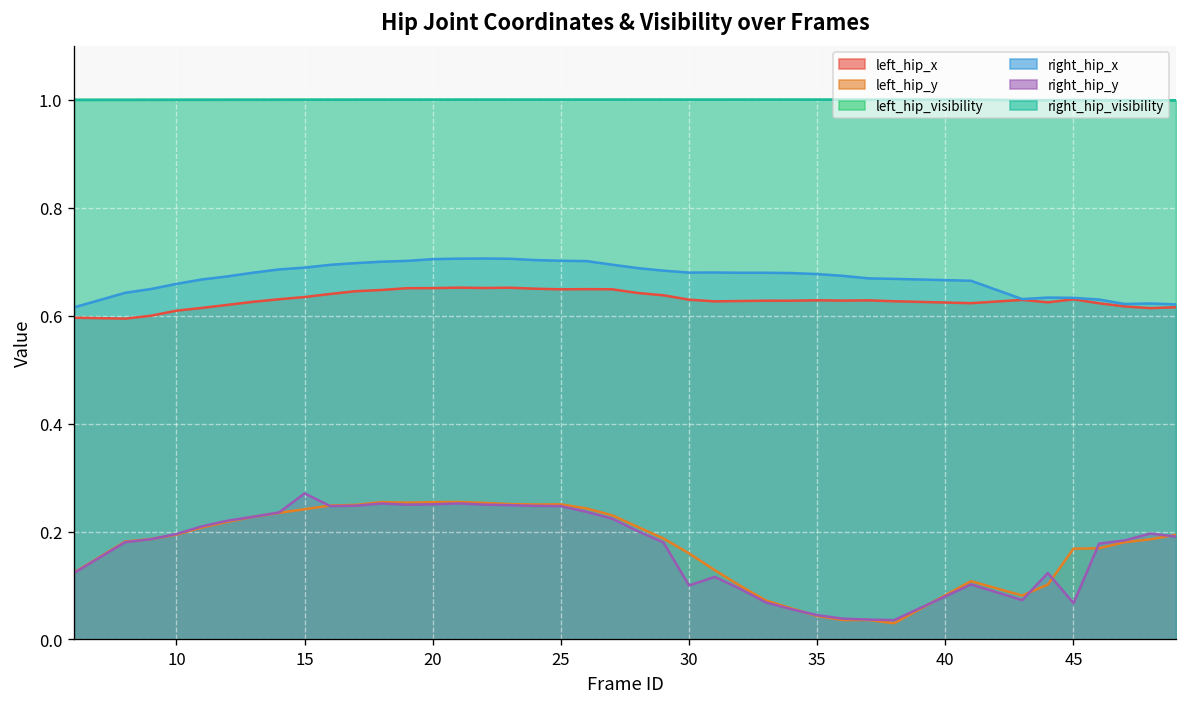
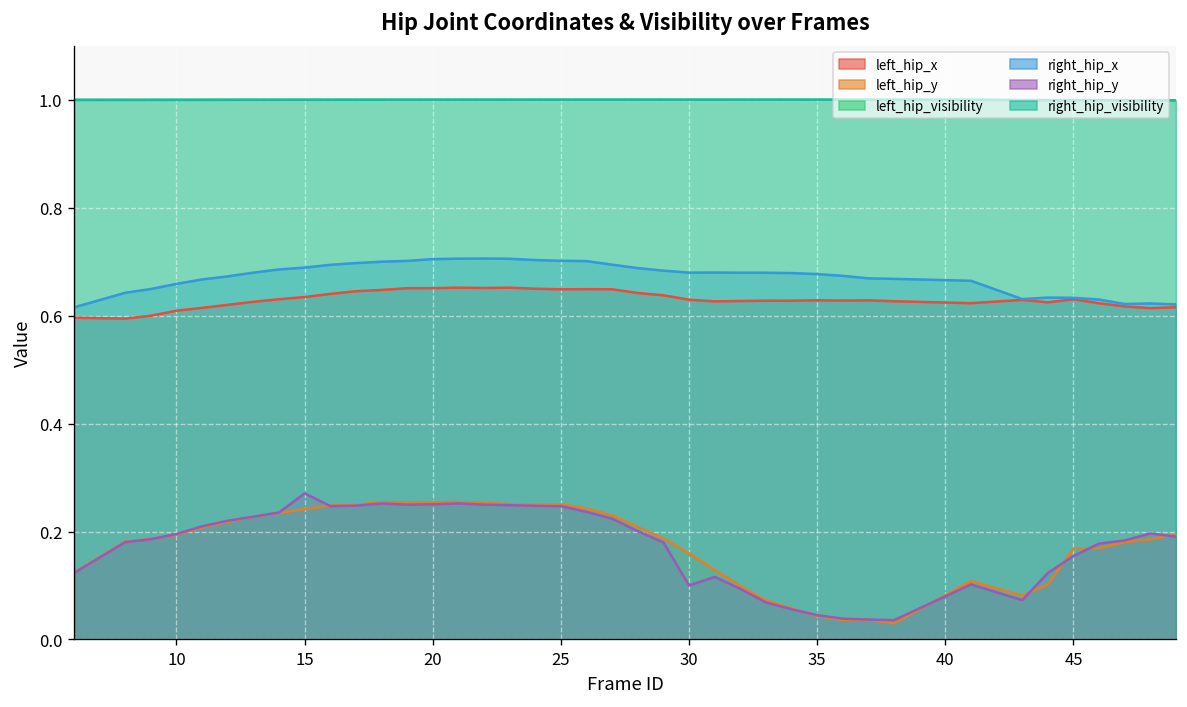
right_hip_y, 45: 0.07 -> 0.15
